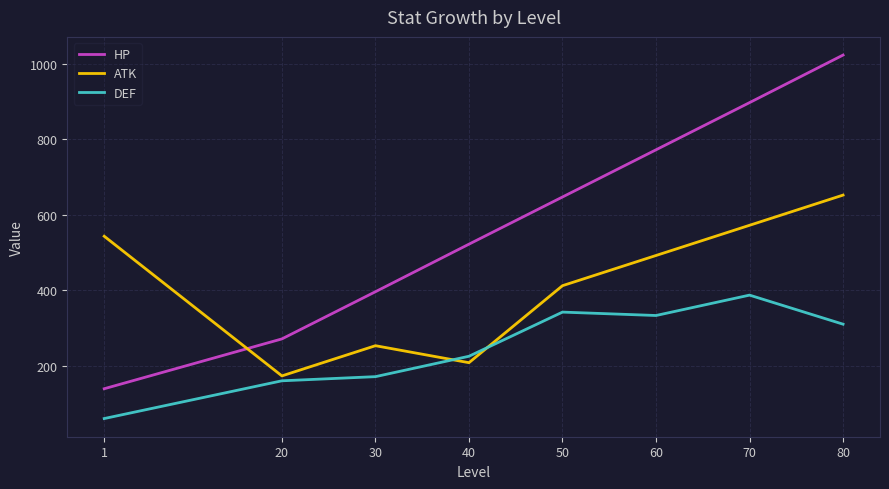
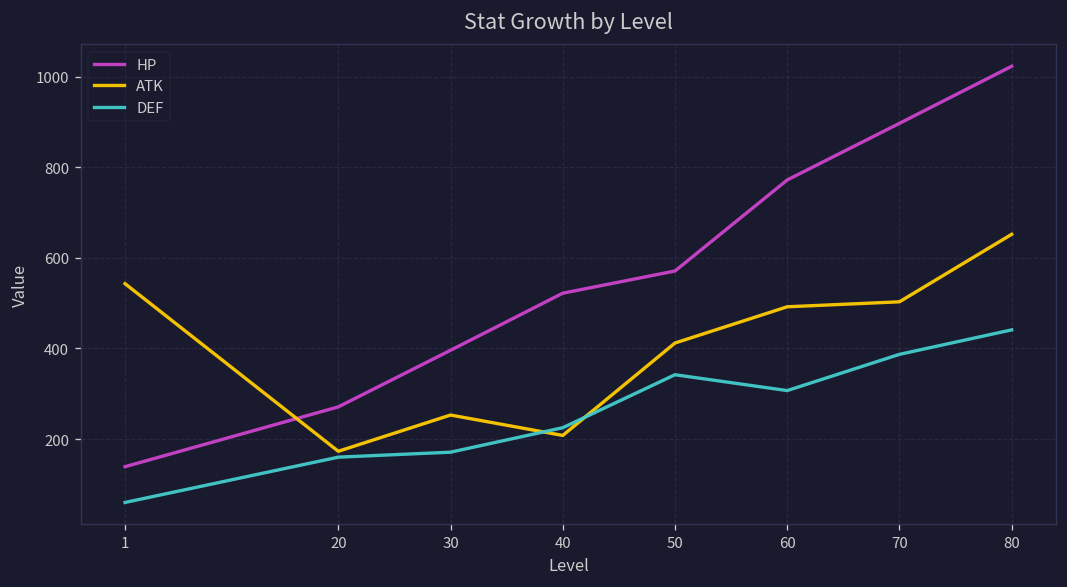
HP, 50: 650 -> 570
DEF, 60: 330 -> 310
ATK, 70: 570 -> 500
DEF, 80: 310 -> 440
